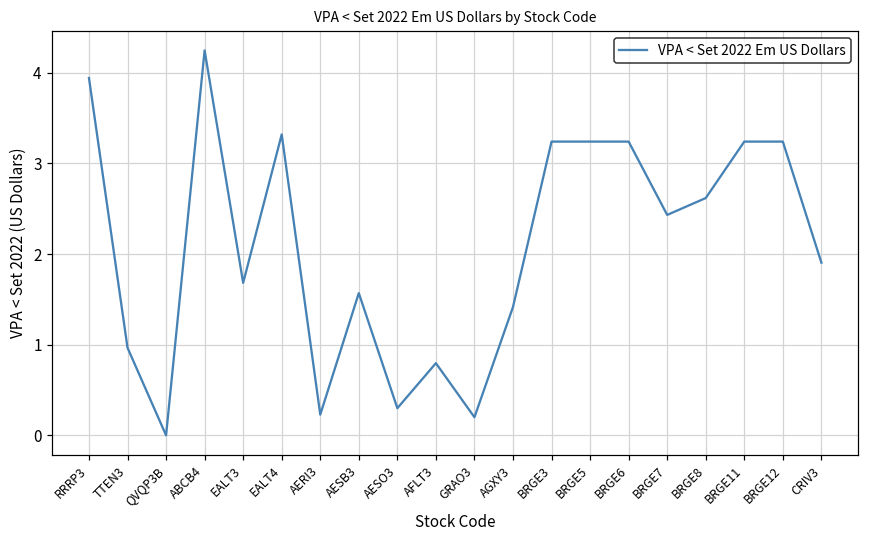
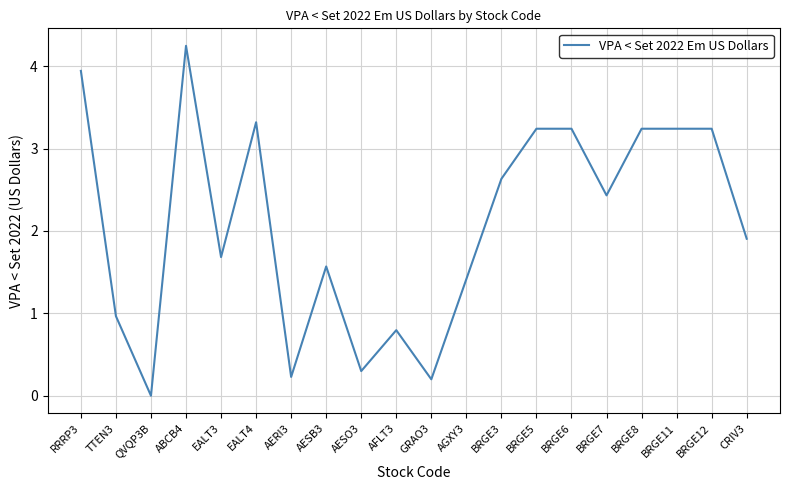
BRGE3: 3.2 -> 2.6
BRGE8: 2.6 -> 3.2
